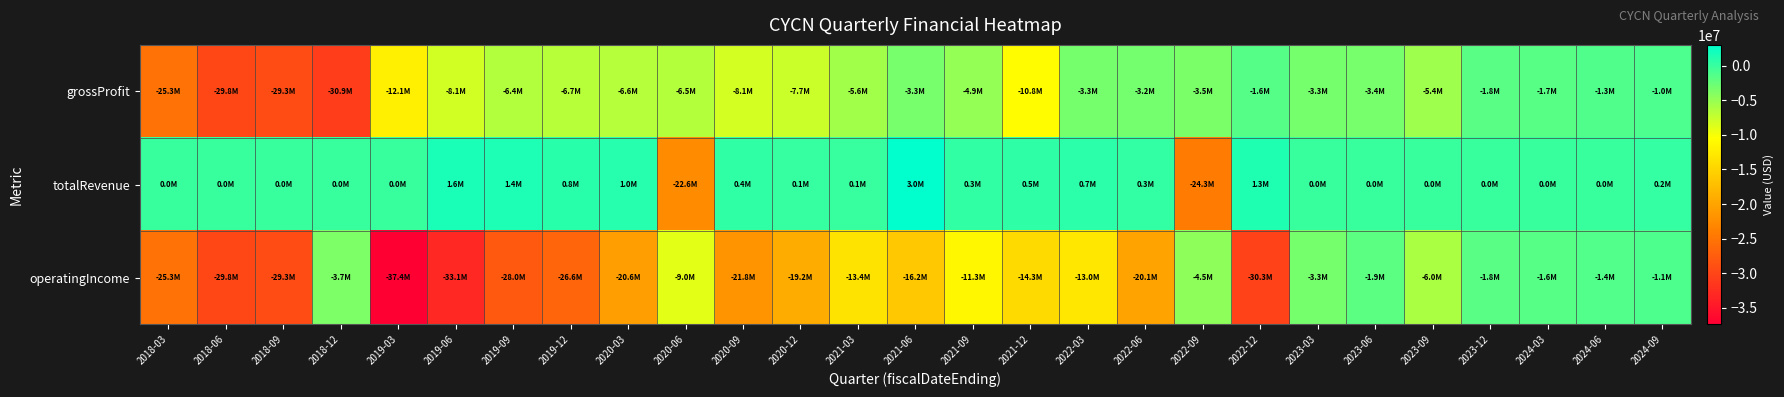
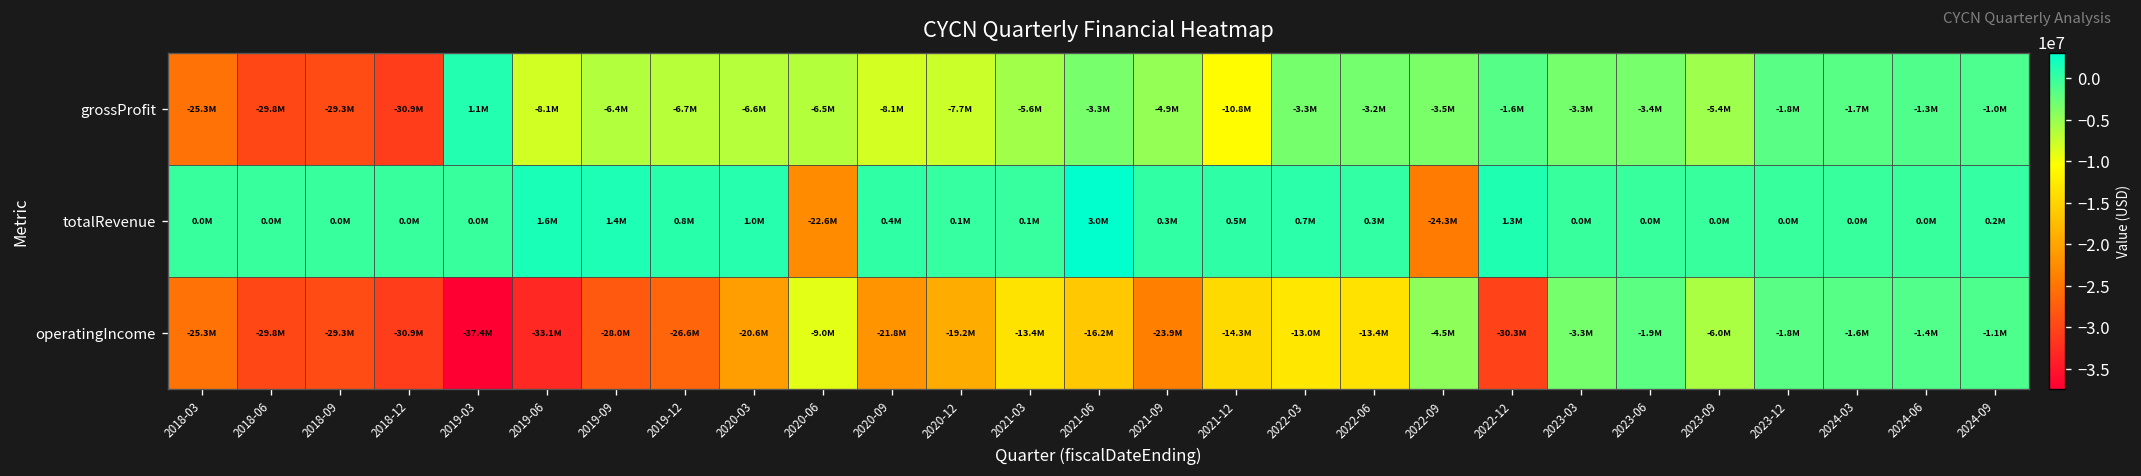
grossProfit, 2019-03: -12.1M -> 1.1M
operatingIncome, 2018-12: -3.7M -> -30.9M
operatingIncome, 2021-09: -11.3M -> -23.9M
operatingIncome, 2022-06: -20.1M -> -13.4M
